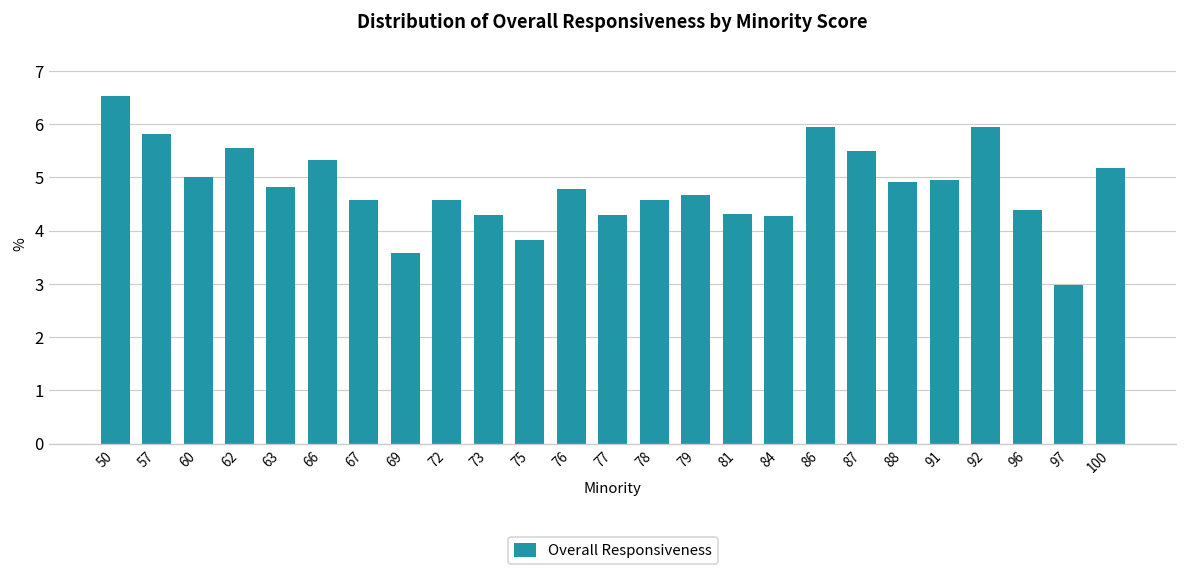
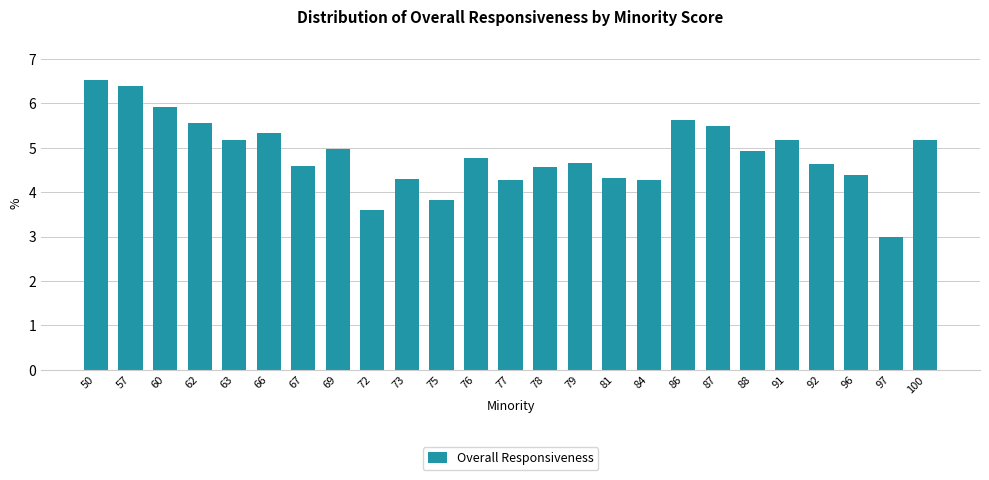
57: 5.8 -> 6.4
60: 5.0 -> 5.9
63: 4.8 -> 5.2
69: 3.6 -> 5.0
72: 4.6 -> 3.6
86: 6.0 -> 5.6
91: 4.9 -> 5.2
92: 5.9 -> 4.6
